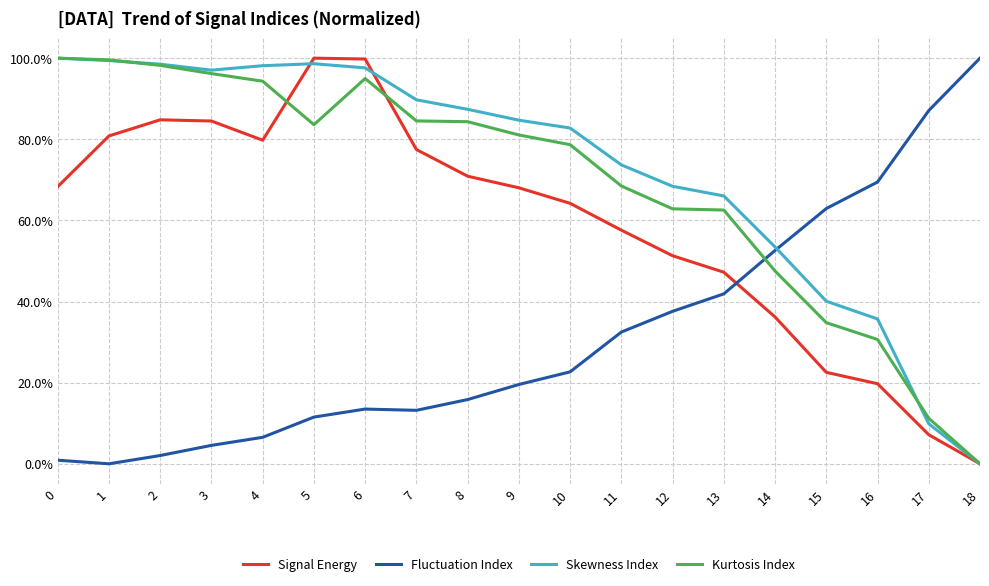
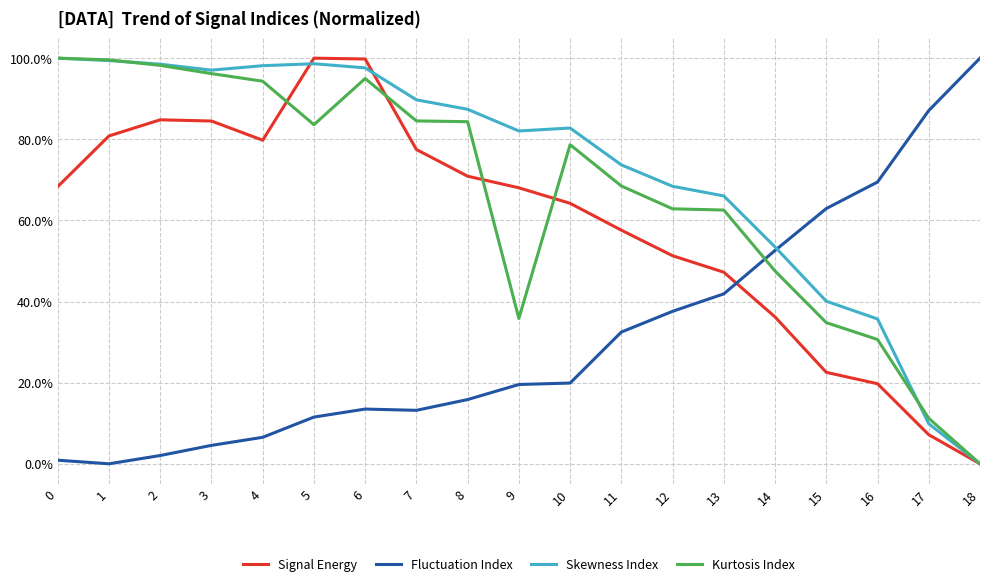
Skewness Index, 9: 85% -> 82%
Kurtosis Index, 9: 81% -> 36%
Fluctuation Index, 10: 23% -> 20%
